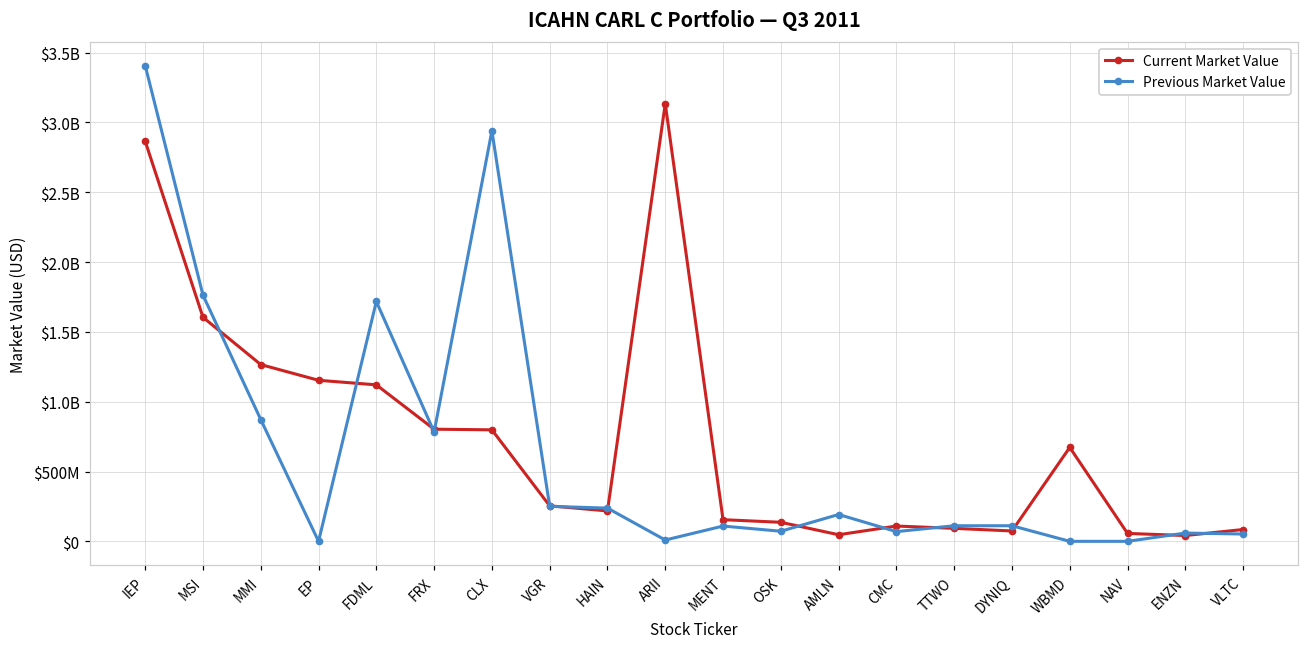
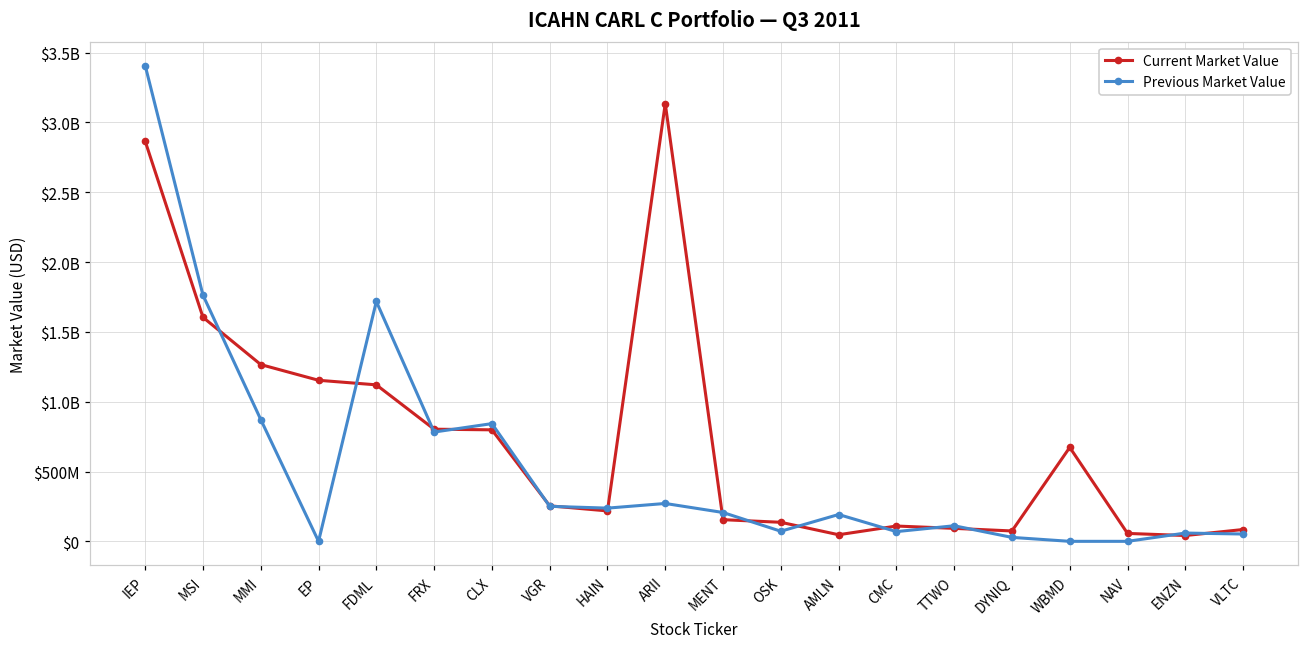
Previous Market Value, CLX: $2940000000 -> $840000000
Previous Market Value, ARII: $10000000 -> $270000000
Previous Market Value, MENT: $110000000 -> $210000000
Previous Market Value, DYNIQ: $110000000 -> $30000000
